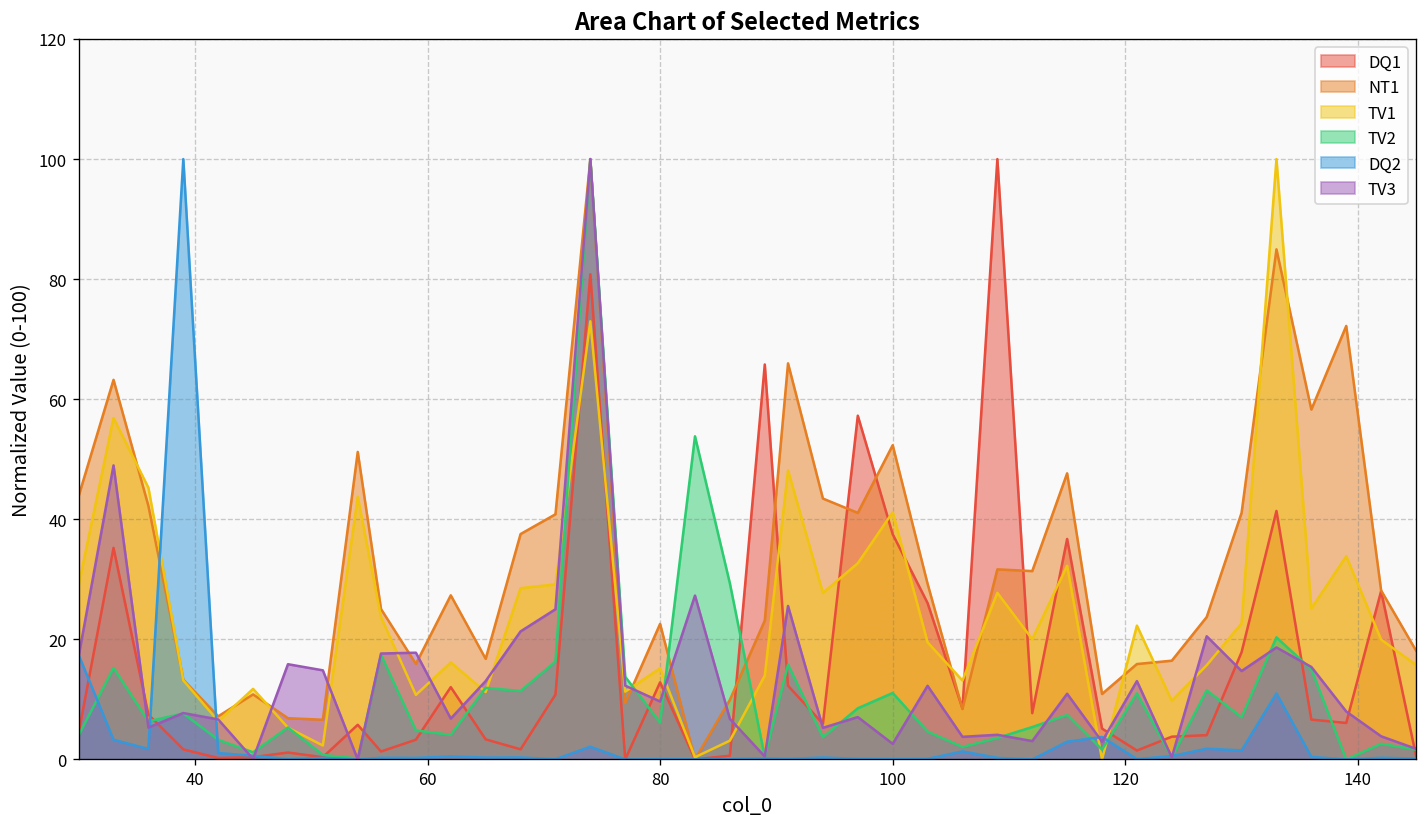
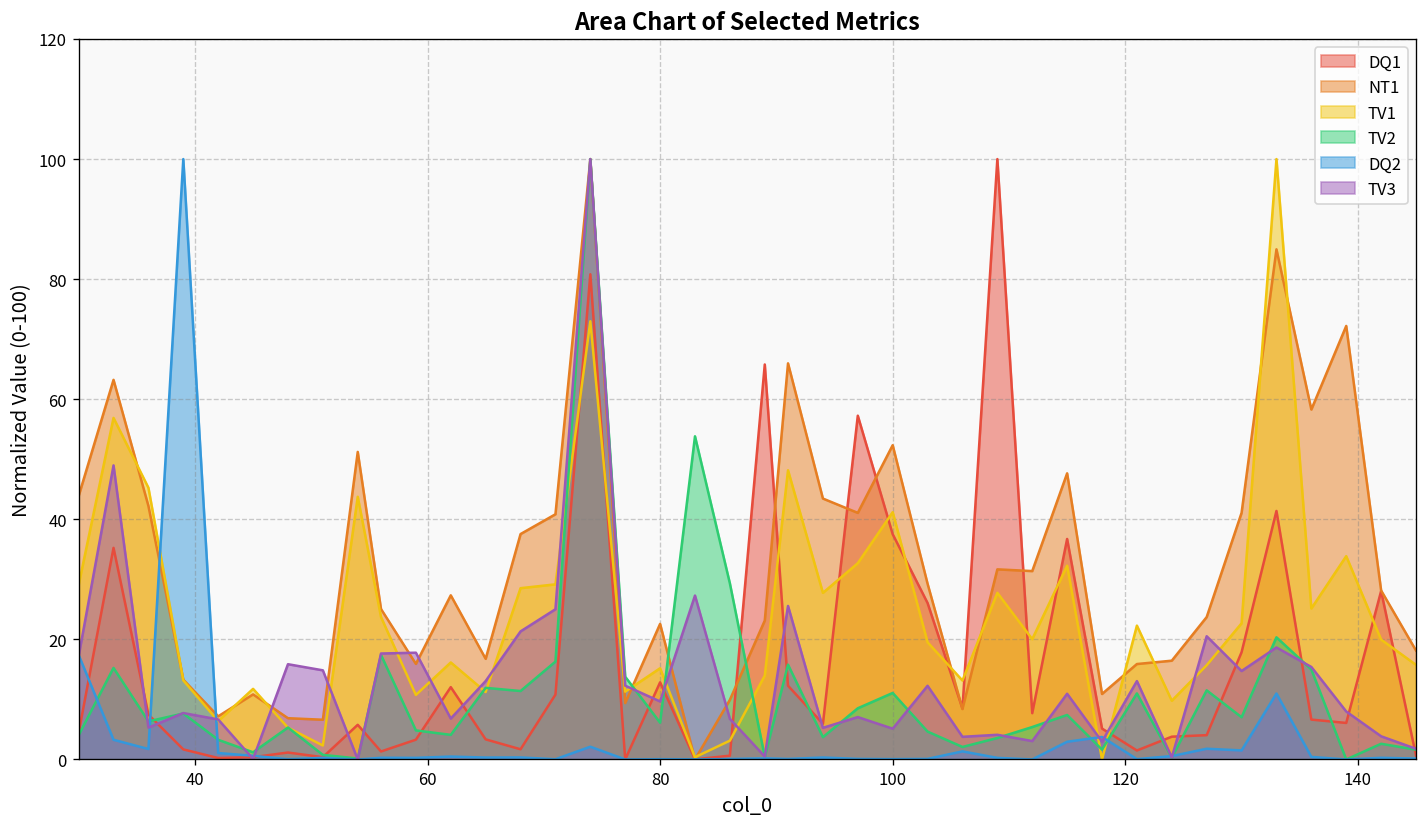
TV3, 100: 3 -> 5
